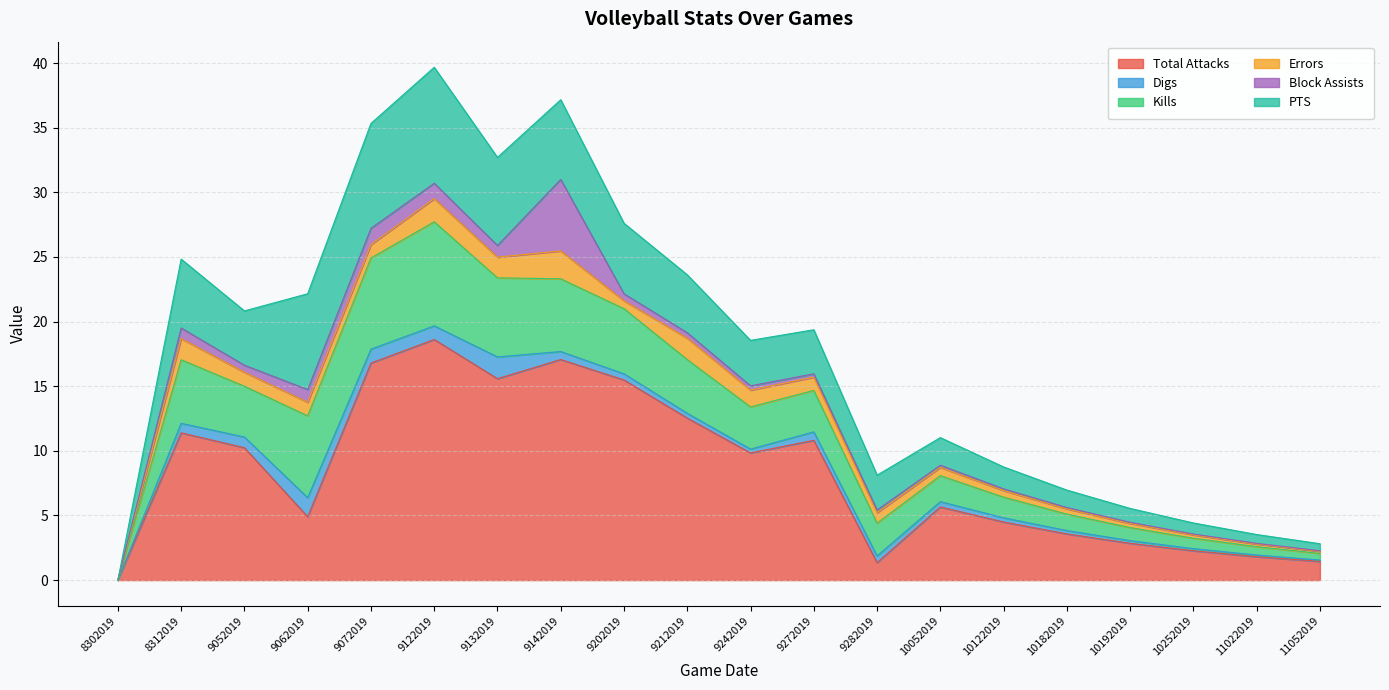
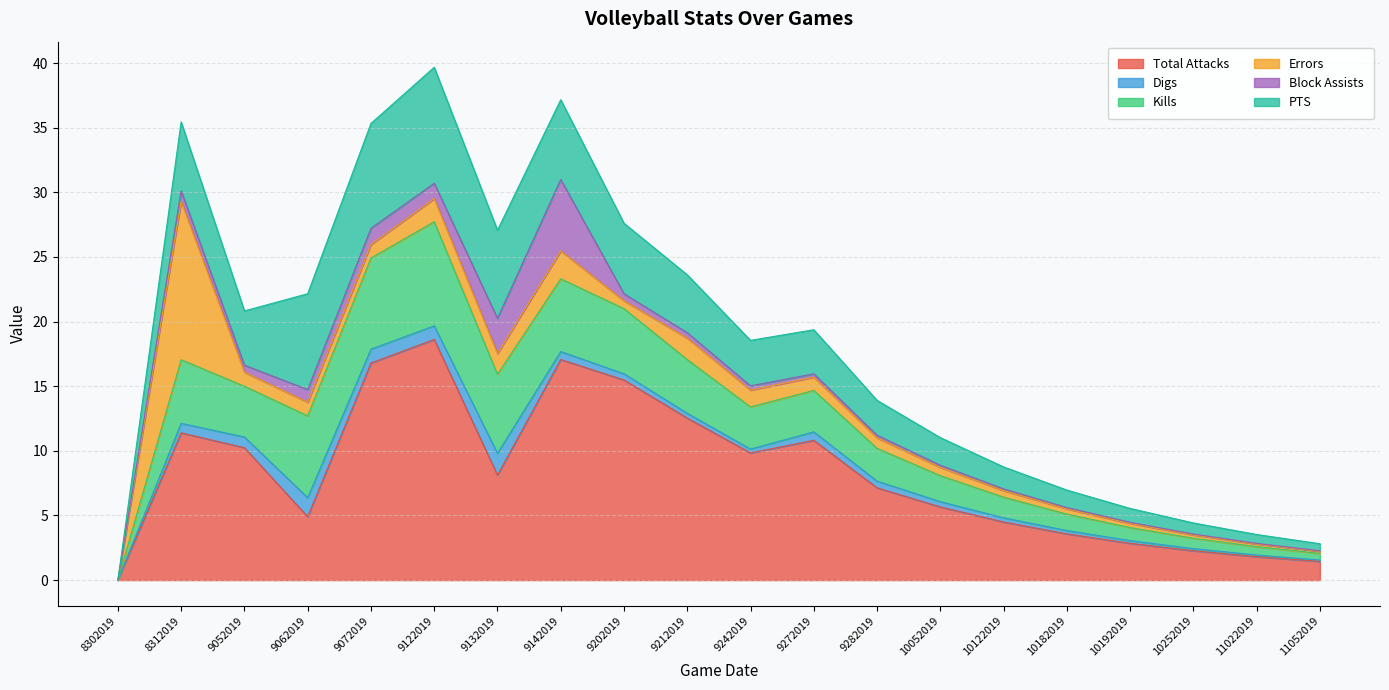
Errors, 8312019: 1.6 -> 12.3
Total Attacks, 9132019: 15.6 -> 8.1
Block Assists, 9132019: 0.9 -> 2.7
Total Attacks, 9282019: 1.3 -> 7.1
